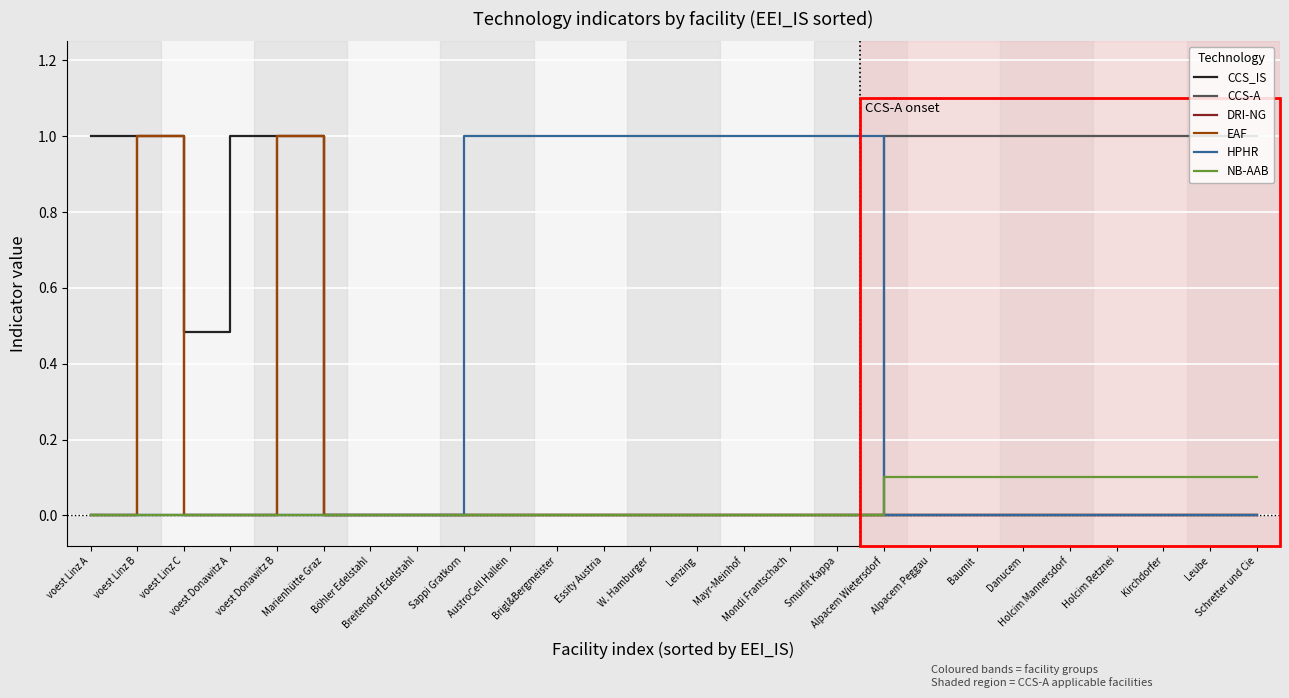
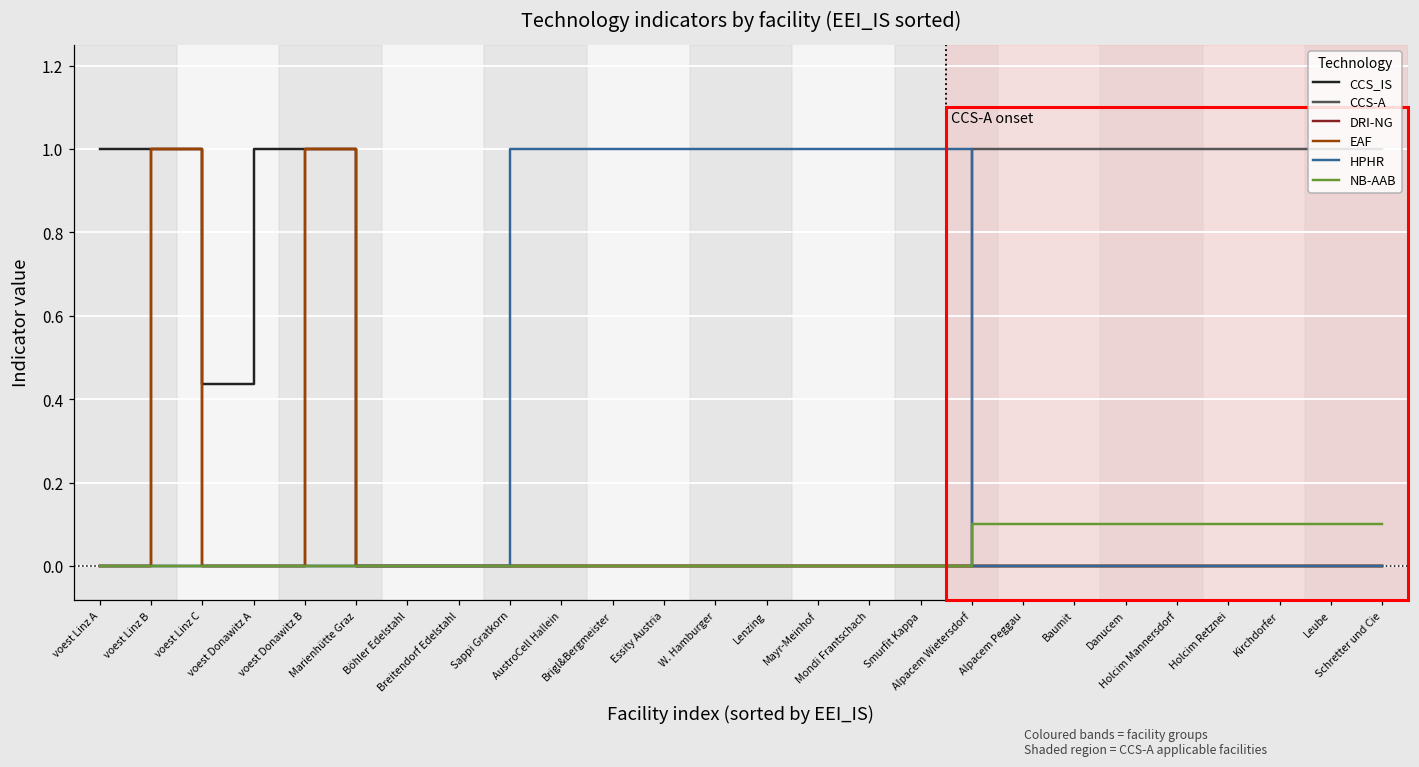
CCS_IS, voest Linz C: 0.48 -> 0.44
